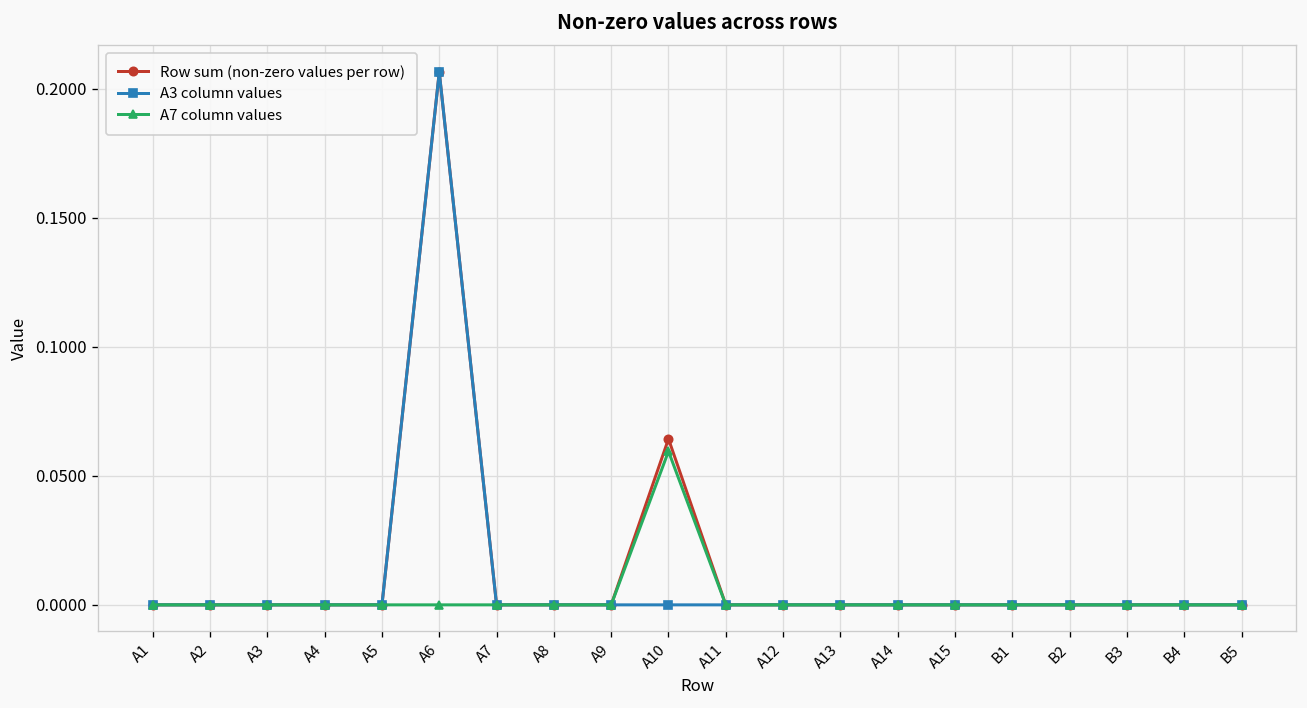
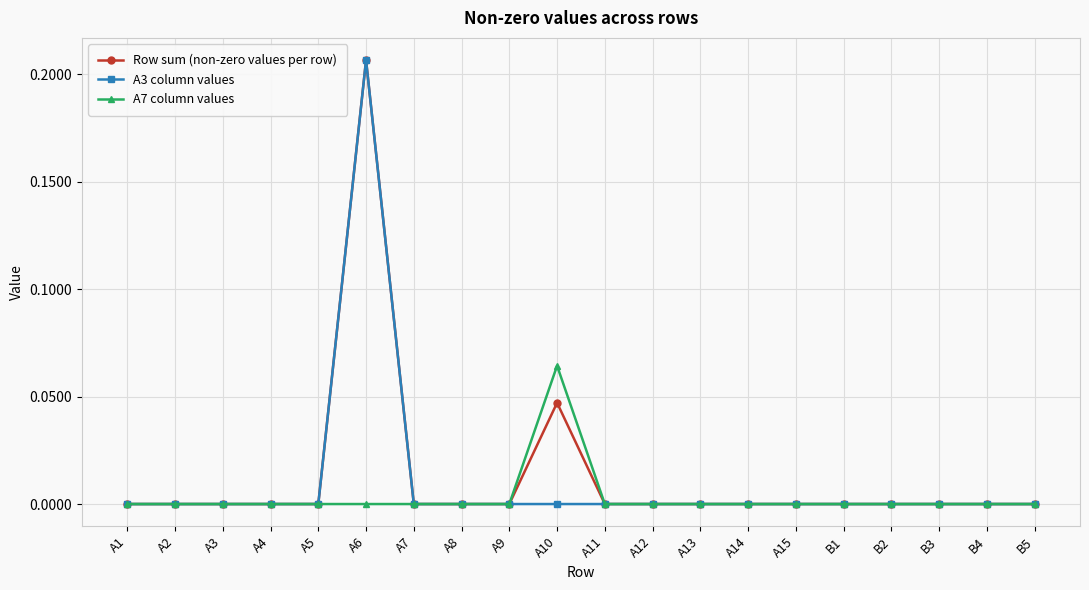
Row sum (non-zero values per row), A10: 0.064 -> 0.047
A7 column values, A10: 0.060 -> 0.064
